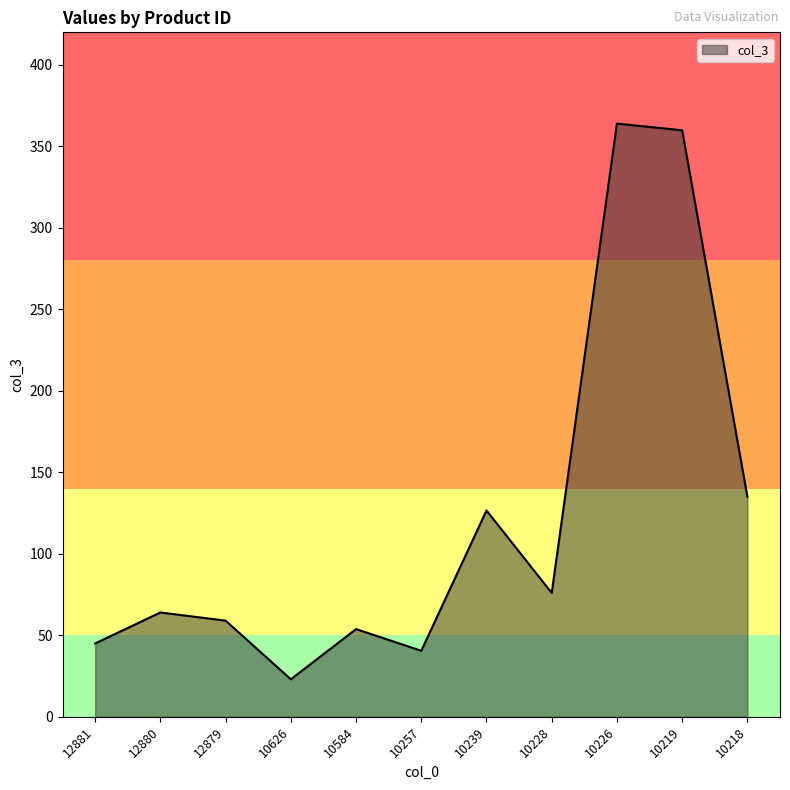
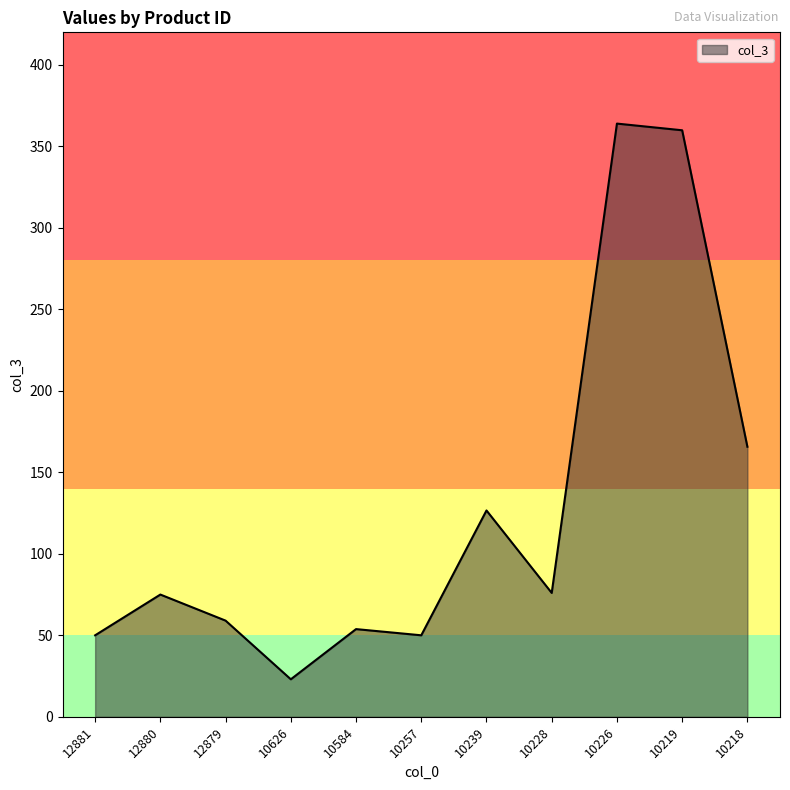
12881: 45 -> 50
12880: 64 -> 75
10257: 41 -> 50
10218: 135 -> 166
